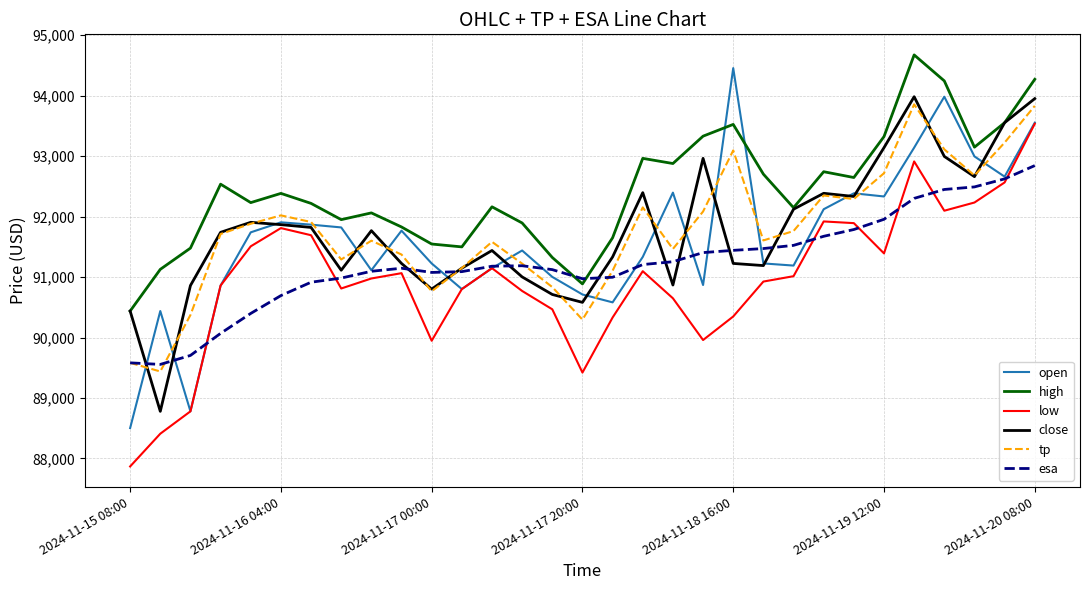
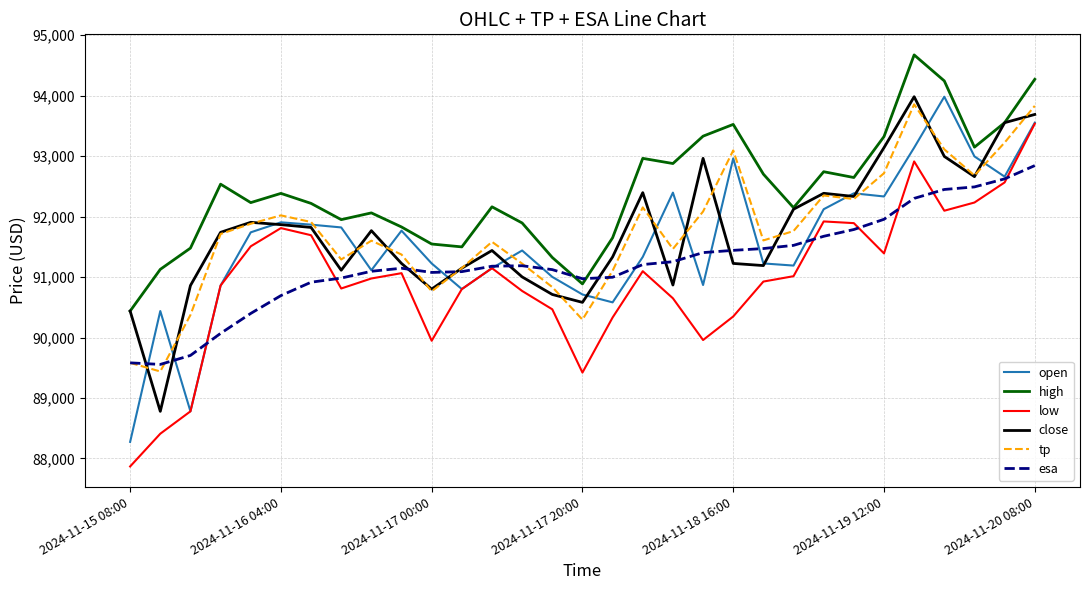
open, 2024-11-15 08:00: 88,500 -> 88,300
open, 2024-11-18 16:00: 94,500 -> 93,000
close, 2024-11-20 08:00: 94,000 -> 93,700
